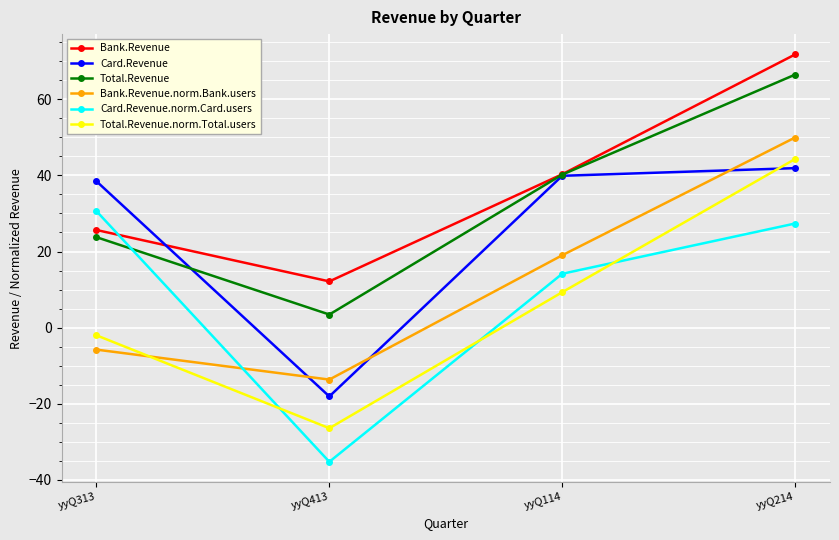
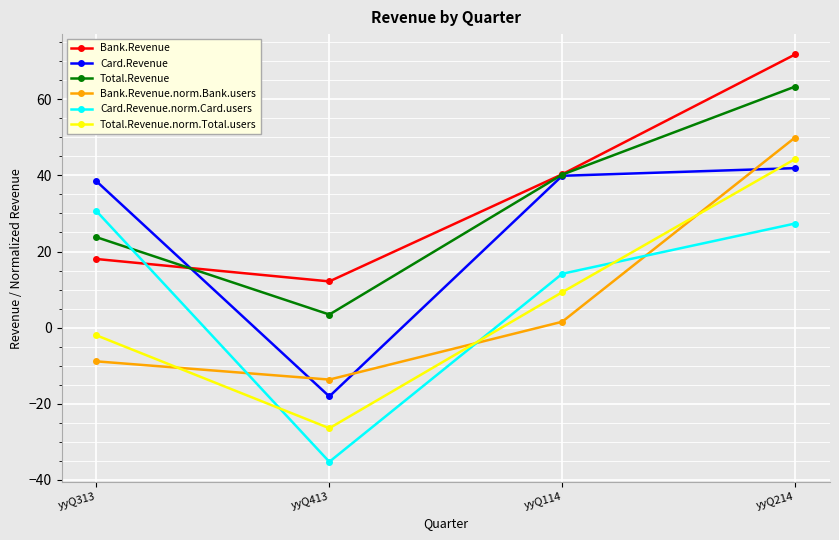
Bank.Revenue, yyQ313: 26 -> 18
Bank.Revenue.norm.Bank.users, yyQ313: -6 -> -9
Bank.Revenue.norm.Bank.users, yyQ114: 19 -> 2
Total.Revenue, yyQ214: 66 -> 63
